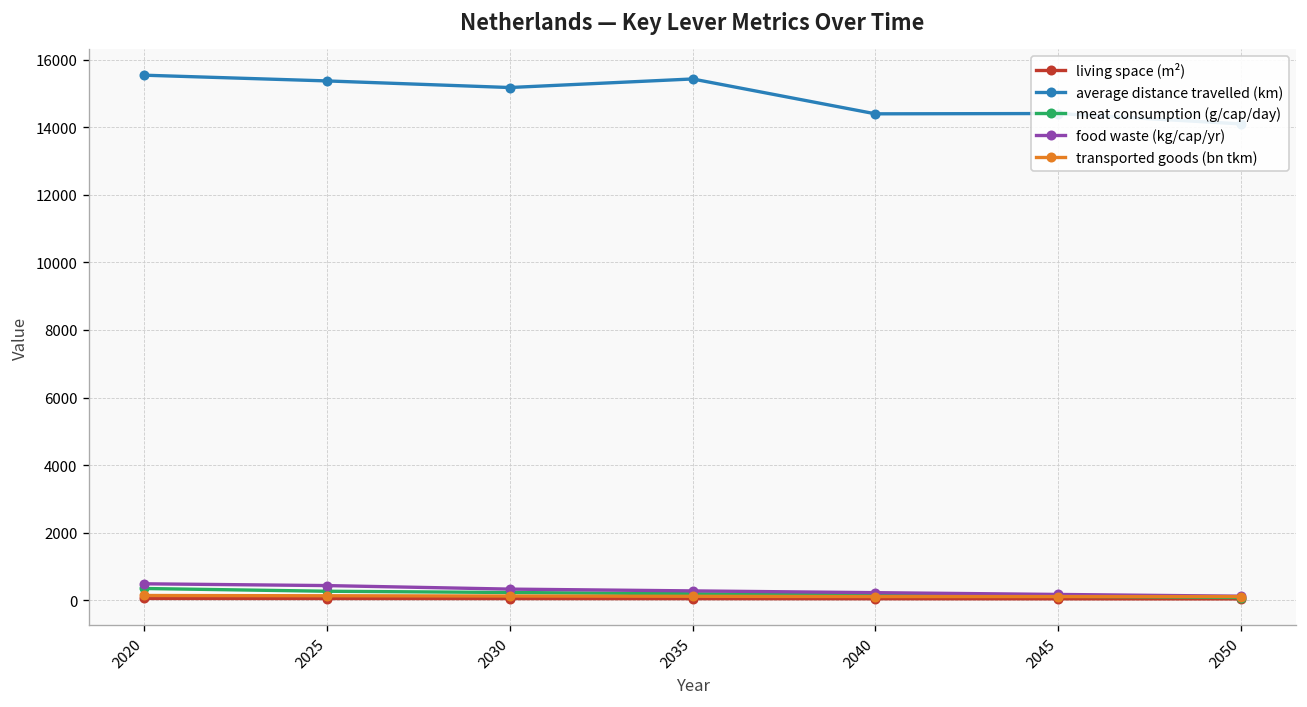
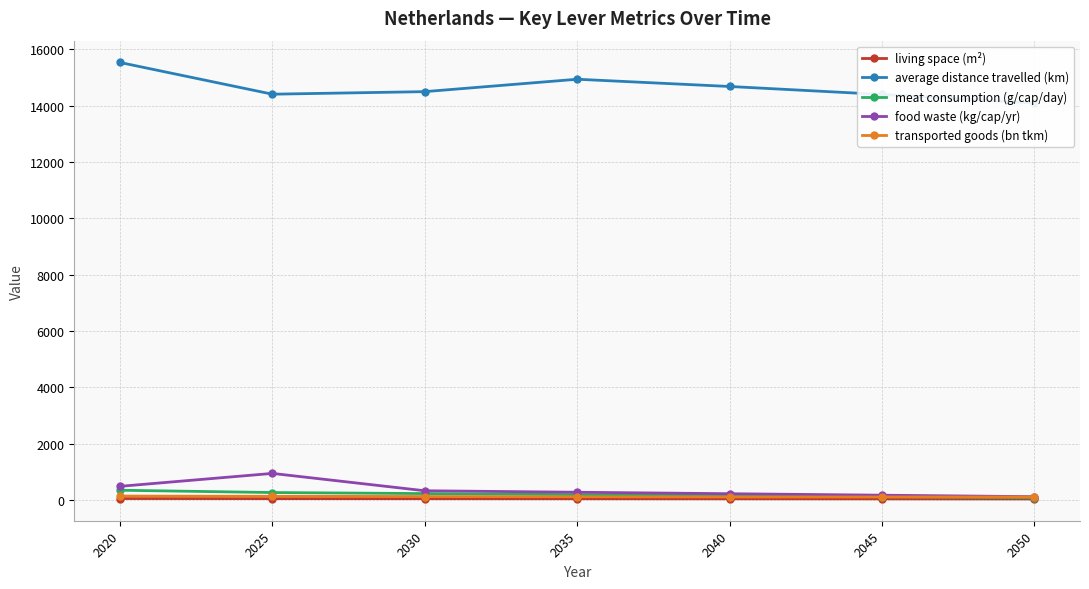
average distance travelled (km), 2025: 15400 -> 14400
food waste (kg/cap/yr), 2025: 400 -> 900
average distance travelled (km), 2030: 15200 -> 14500
average distance travelled (km), 2035: 15400 -> 14900
average distance travelled (km), 2040: 14400 -> 14700
